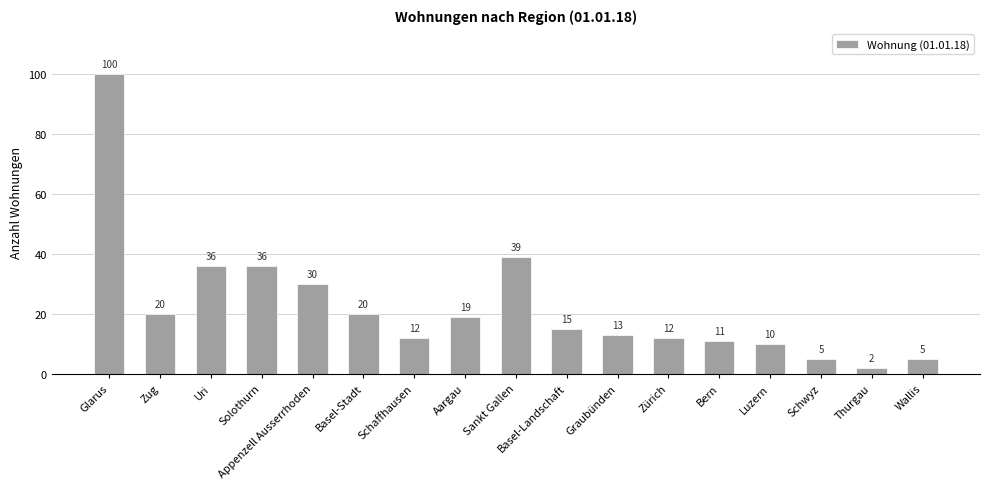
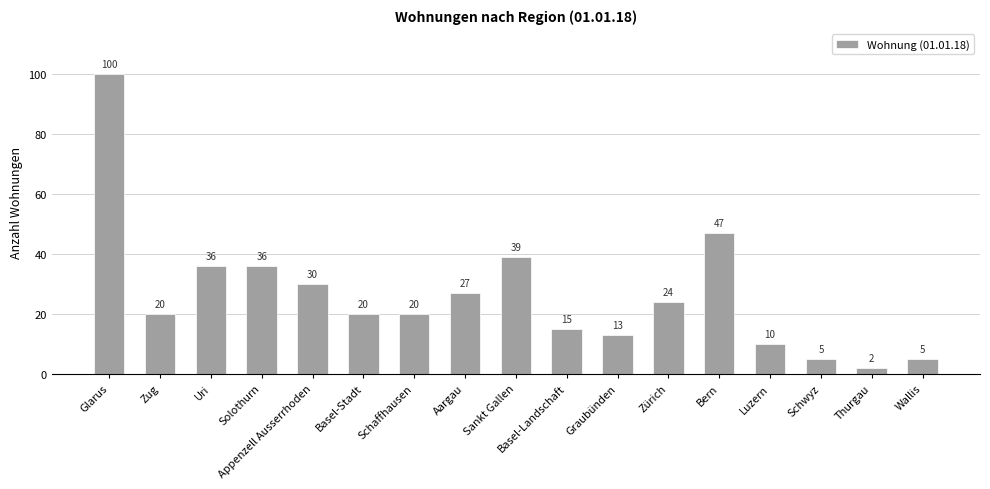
Schaffhausen: 12 -> 20
Aargau: 19 -> 27
Zürich: 12 -> 24
Bern: 11 -> 47
